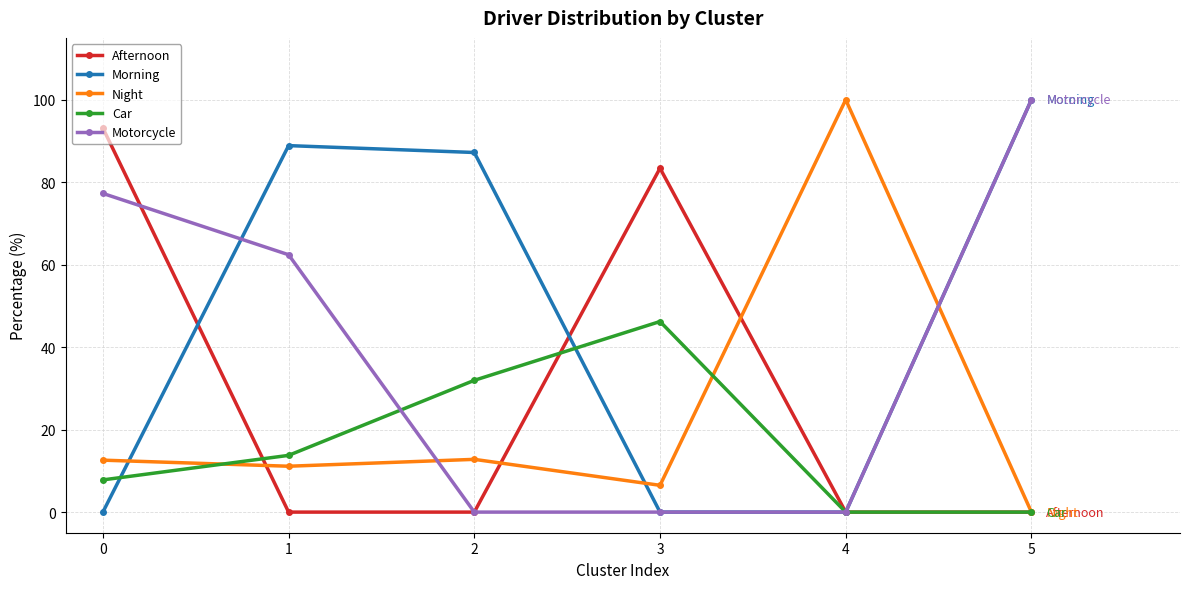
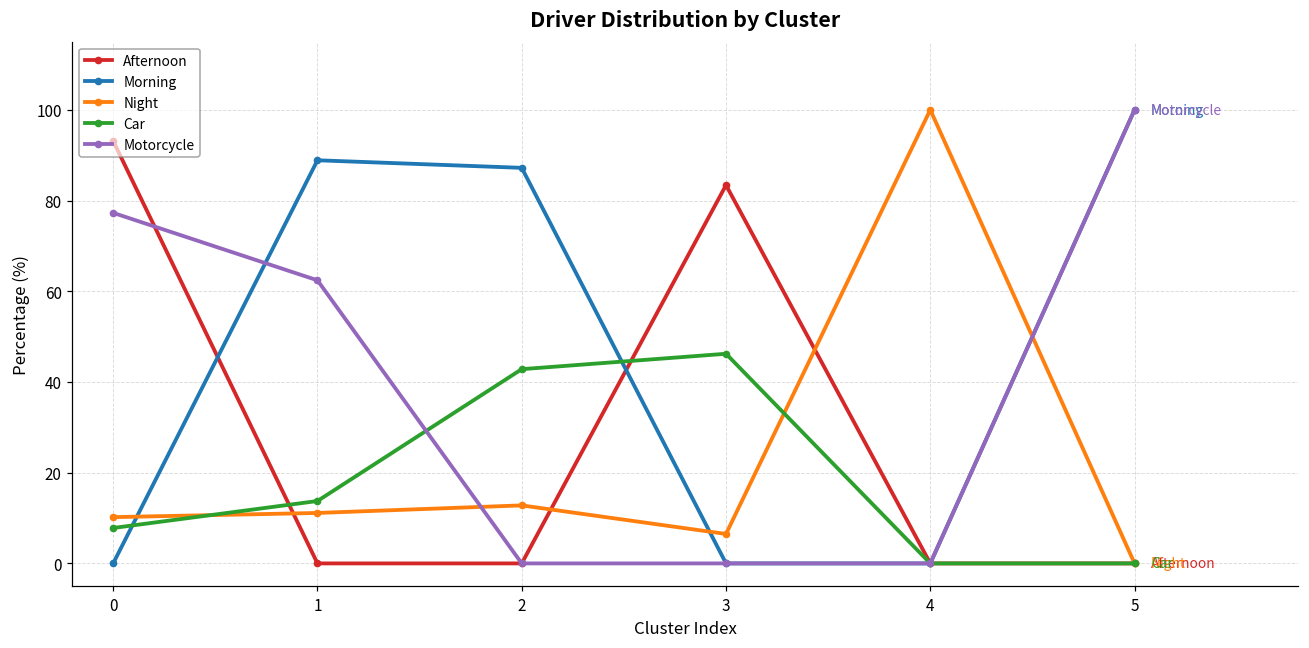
Night, 0: 13 -> 10
Car, 2: 32 -> 43
